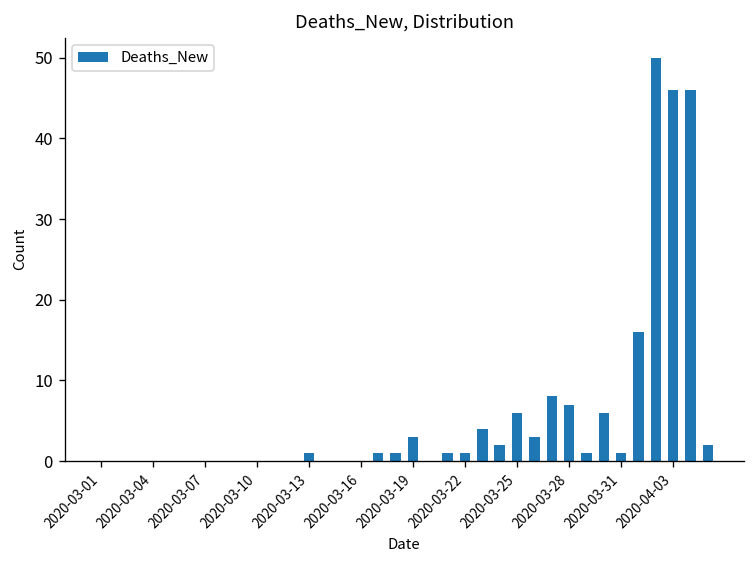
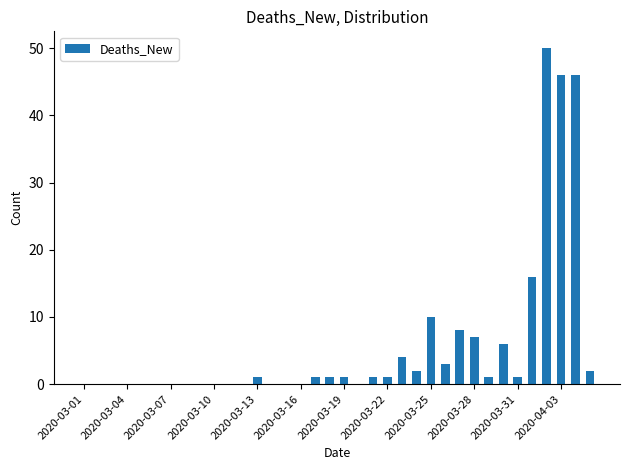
2020-03-19: 3 -> 1
2020-03-25: 6 -> 10
